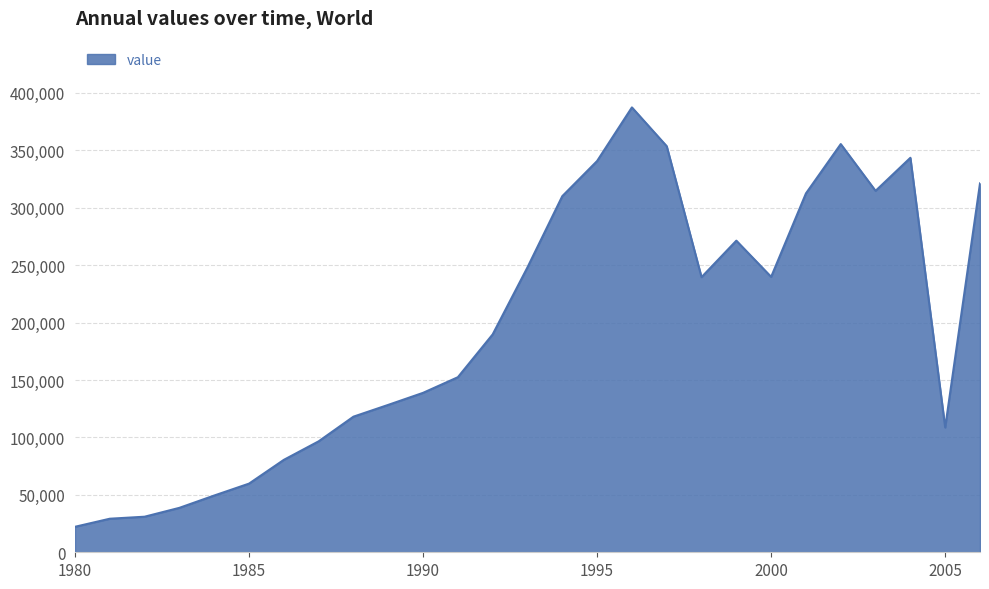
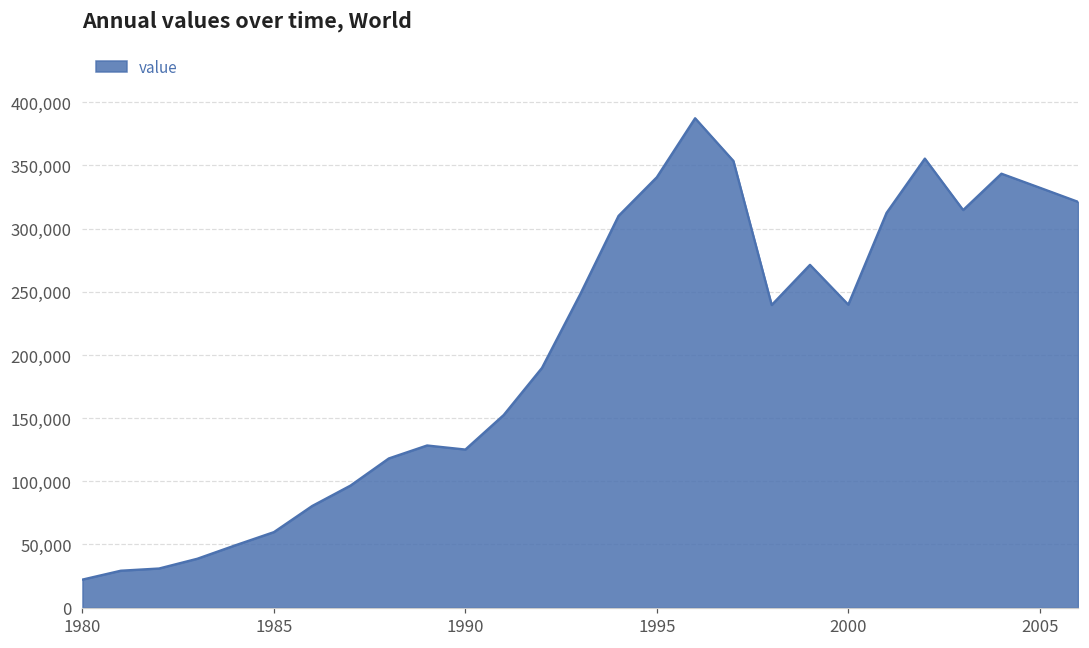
1990: 139,000 -> 125,000
2005: 109,000 -> 332,000
